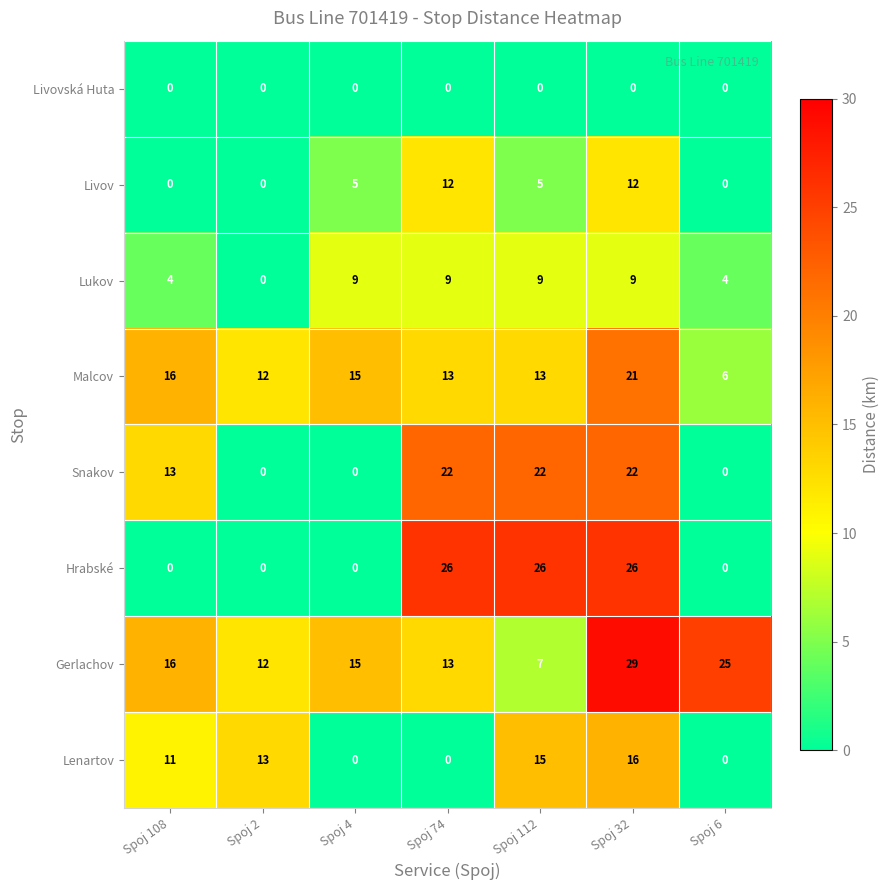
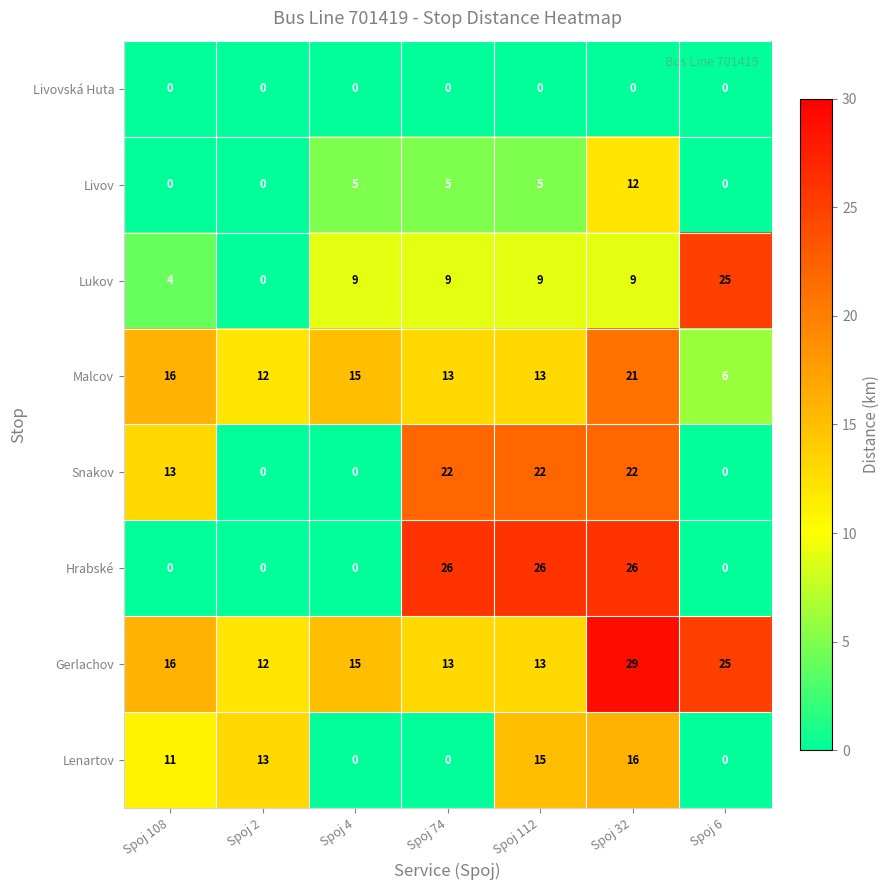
Livov, Spoj 74: 12 -> 5
Lukov, Spoj 6: 4 -> 25
Gerlachov, Spoj 112: 7 -> 13
